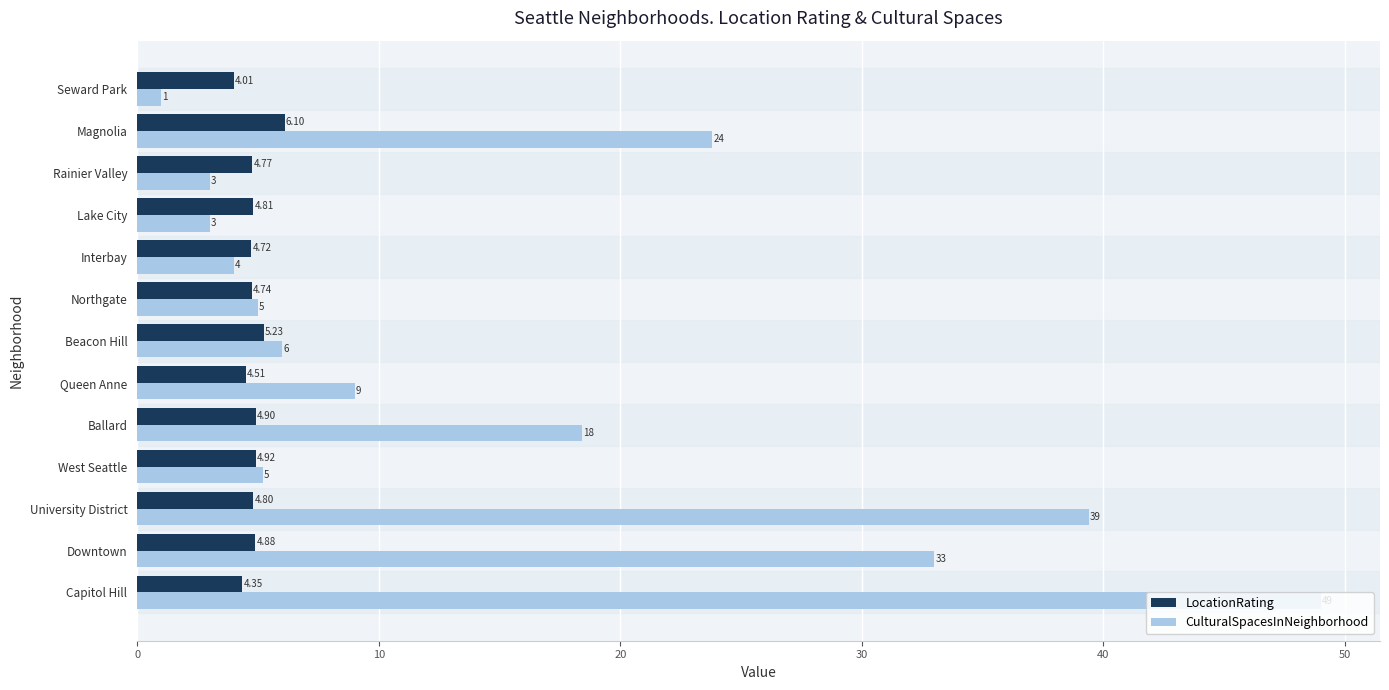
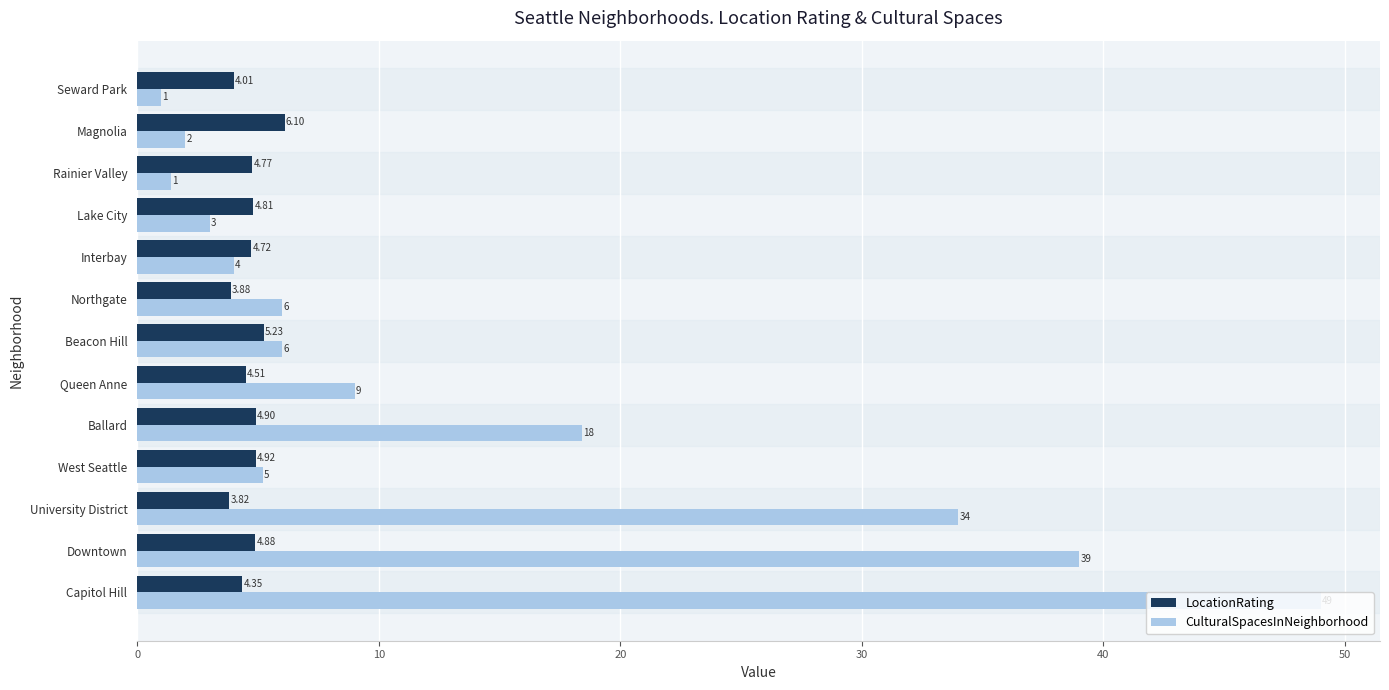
CulturalSpacesInNeighborhood, Magnolia: 24 -> 2
CulturalSpacesInNeighborhood, Rainier Valley: 3 -> 1
LocationRating, Northgate: 4.74 -> 3.88
CulturalSpacesInNeighborhood, Northgate: 5 -> 6
LocationRating, University District: 4.80 -> 3.82
CulturalSpacesInNeighborhood, University District: 39 -> 34
CulturalSpacesInNeighborhood, Downtown: 33 -> 39
